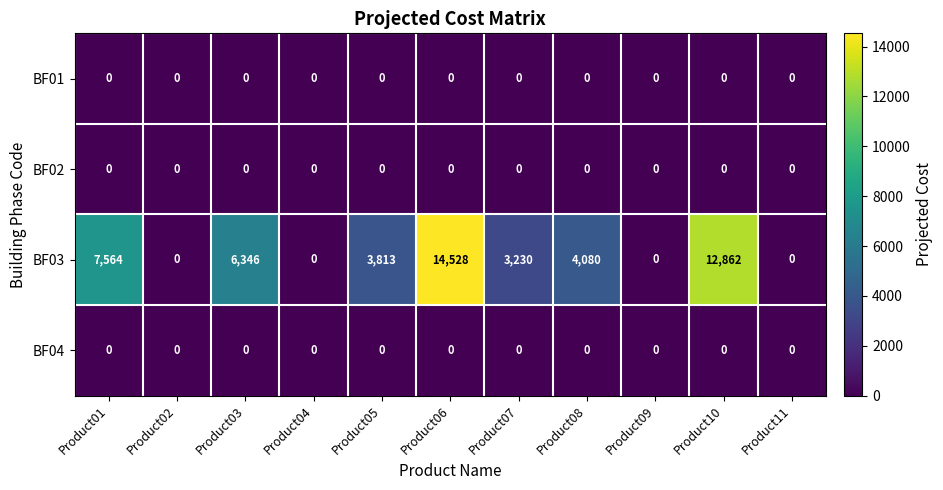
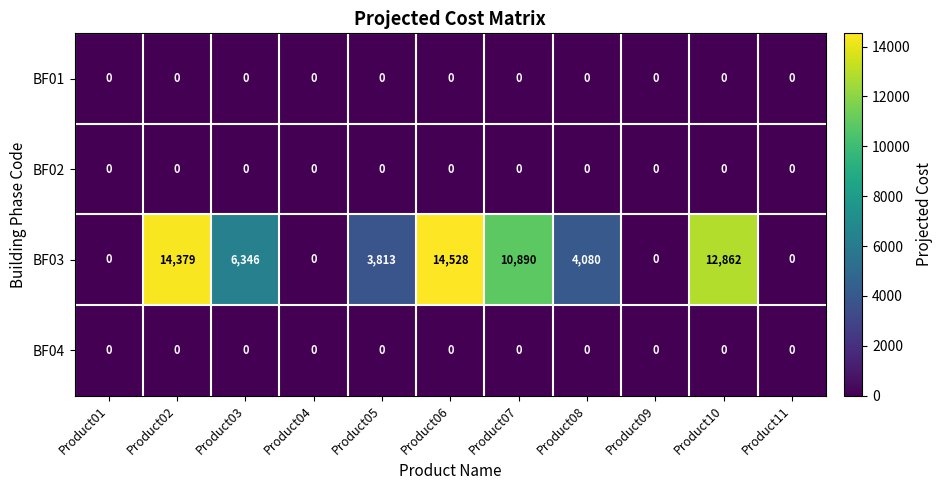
BF03, Product01: 7,564 -> 0
BF03, Product02: 0 -> 14,379
BF03, Product07: 3,230 -> 10,890
